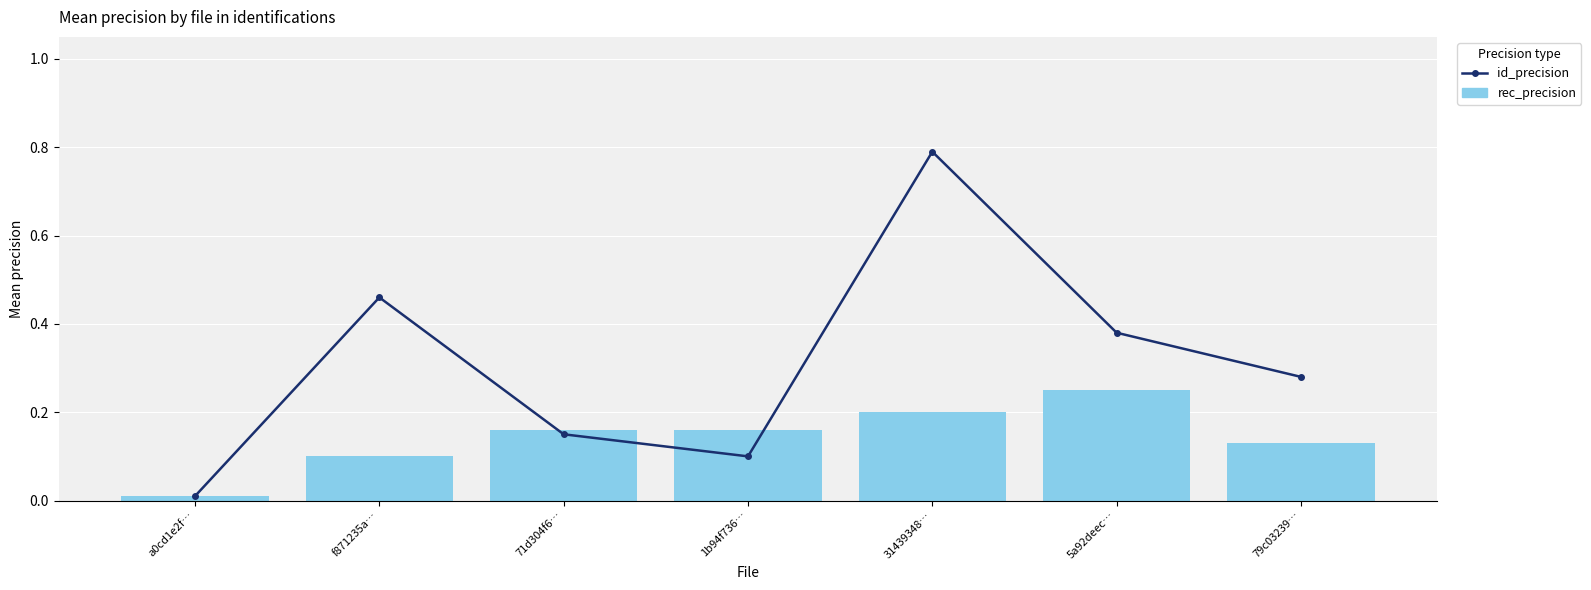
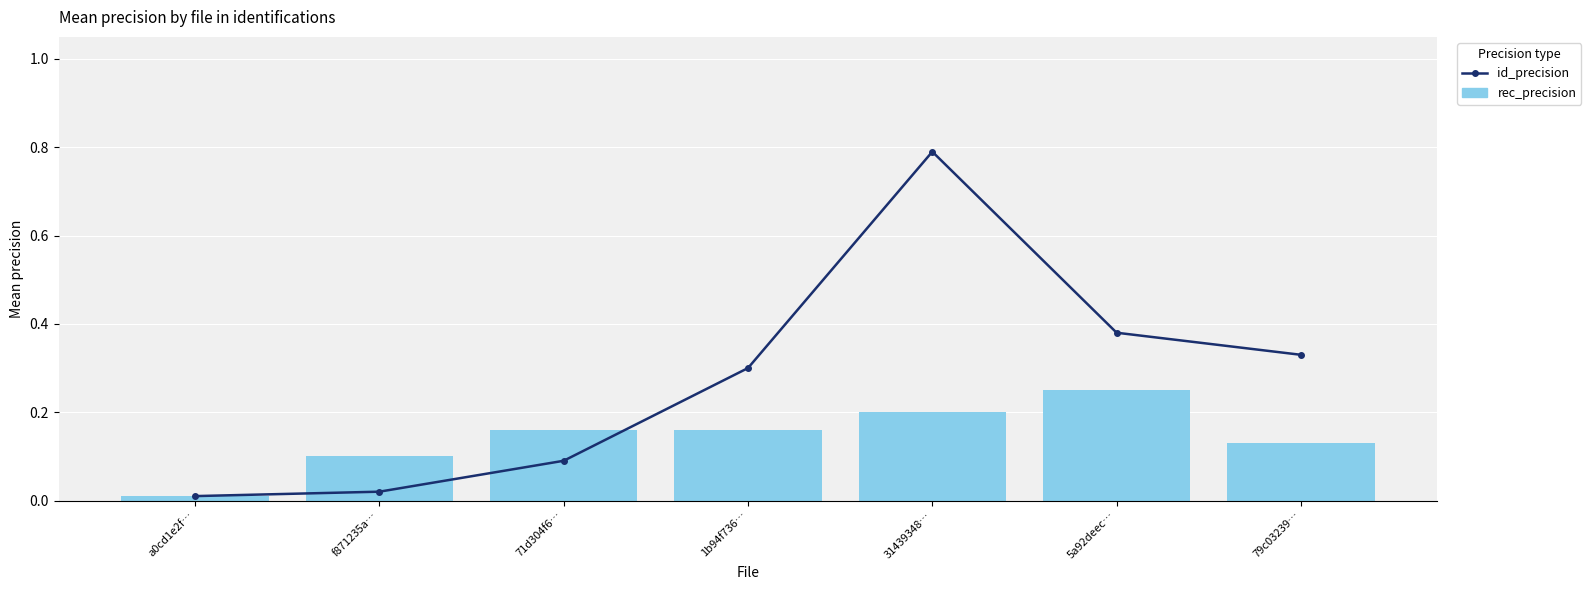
id_precision, f871235a…: 0.46 -> 0.02
id_precision, 71d304f6…: 0.15 -> 0.09
id_precision, 1b94f736…: 0.1 -> 0.3
id_precision, 79c03239…: 0.28 -> 0.33
